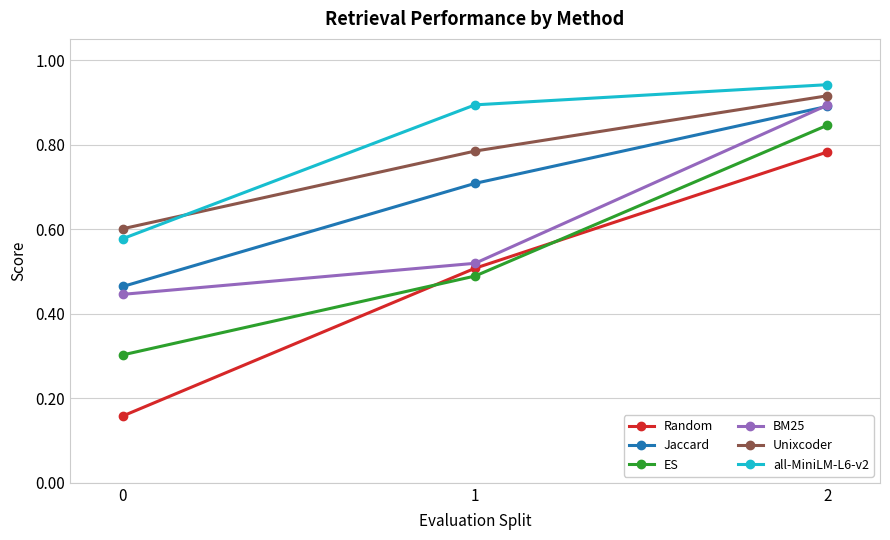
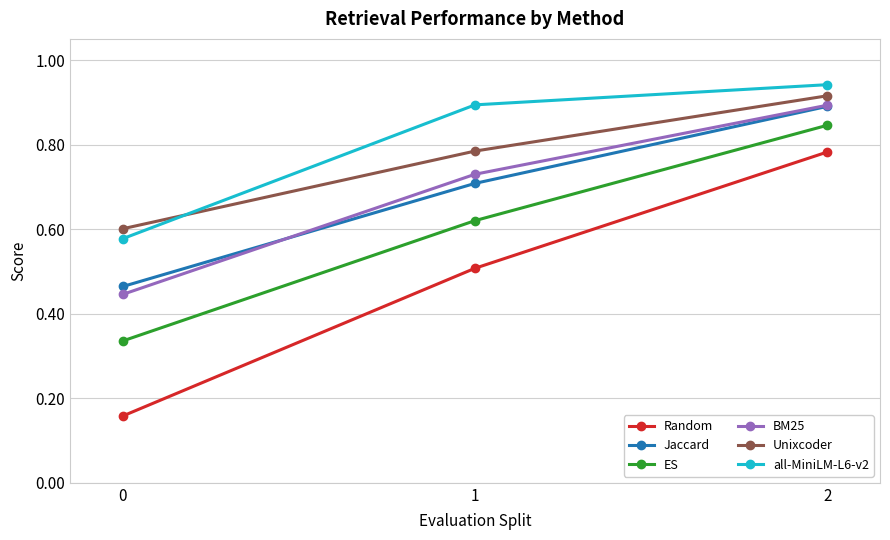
ES, 0: 0.30 -> 0.34
ES, 1: 0.49 -> 0.62
BM25, 1: 0.52 -> 0.73
